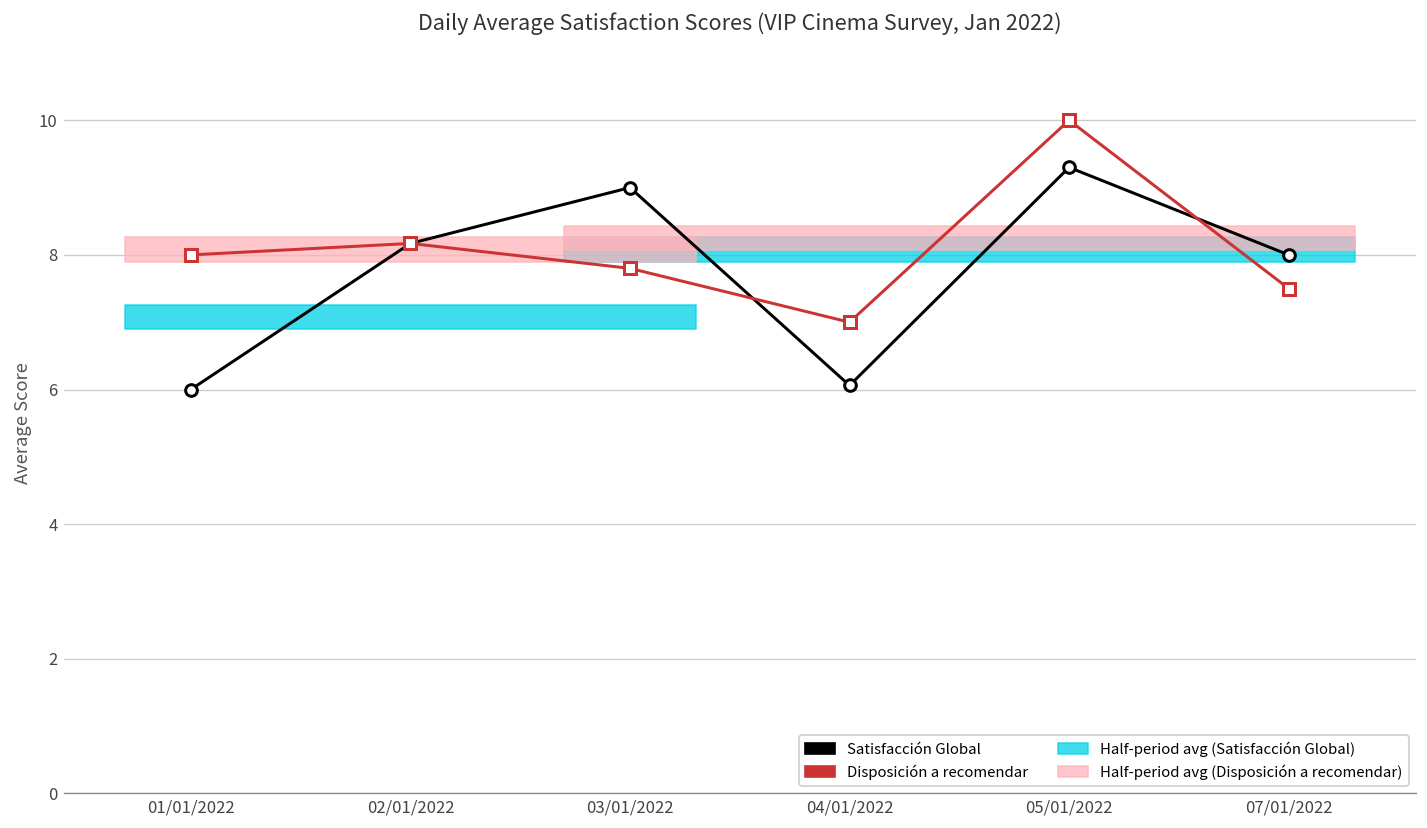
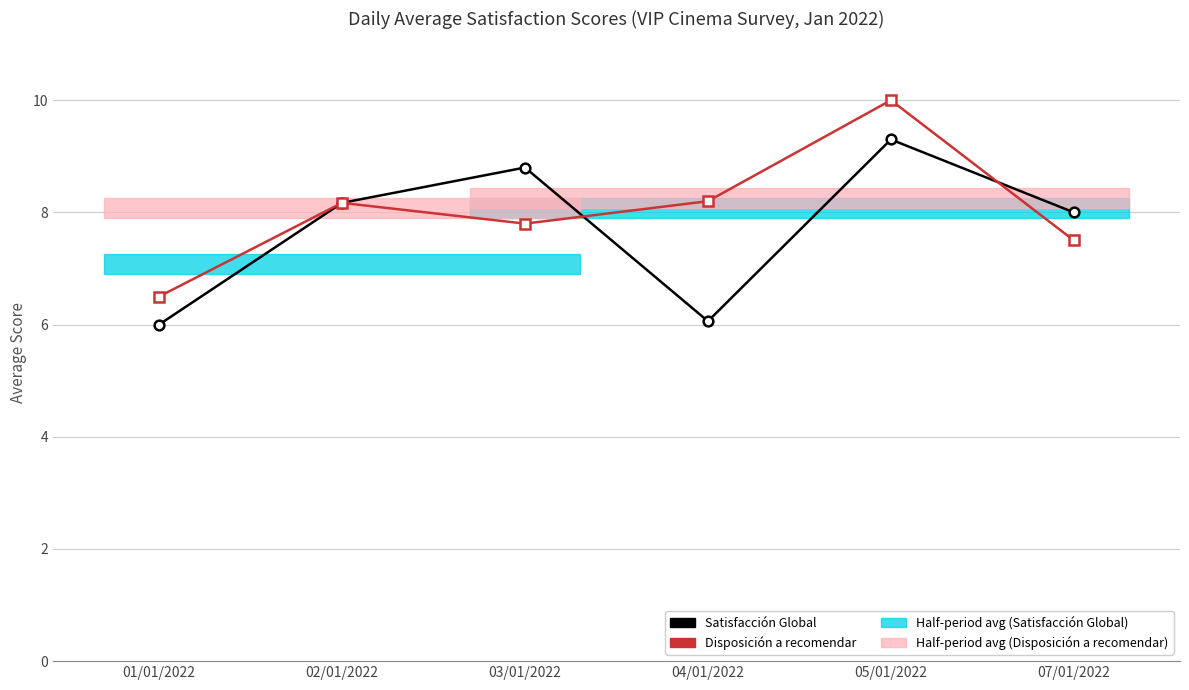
Disposición a recomendar, 01/01/2022: 8.0 -> 6.5
Satisfacción Global, 03/01/2022: 9.0 -> 8.8
Disposición a recomendar, 04/01/2022: 7.0 -> 8.2
